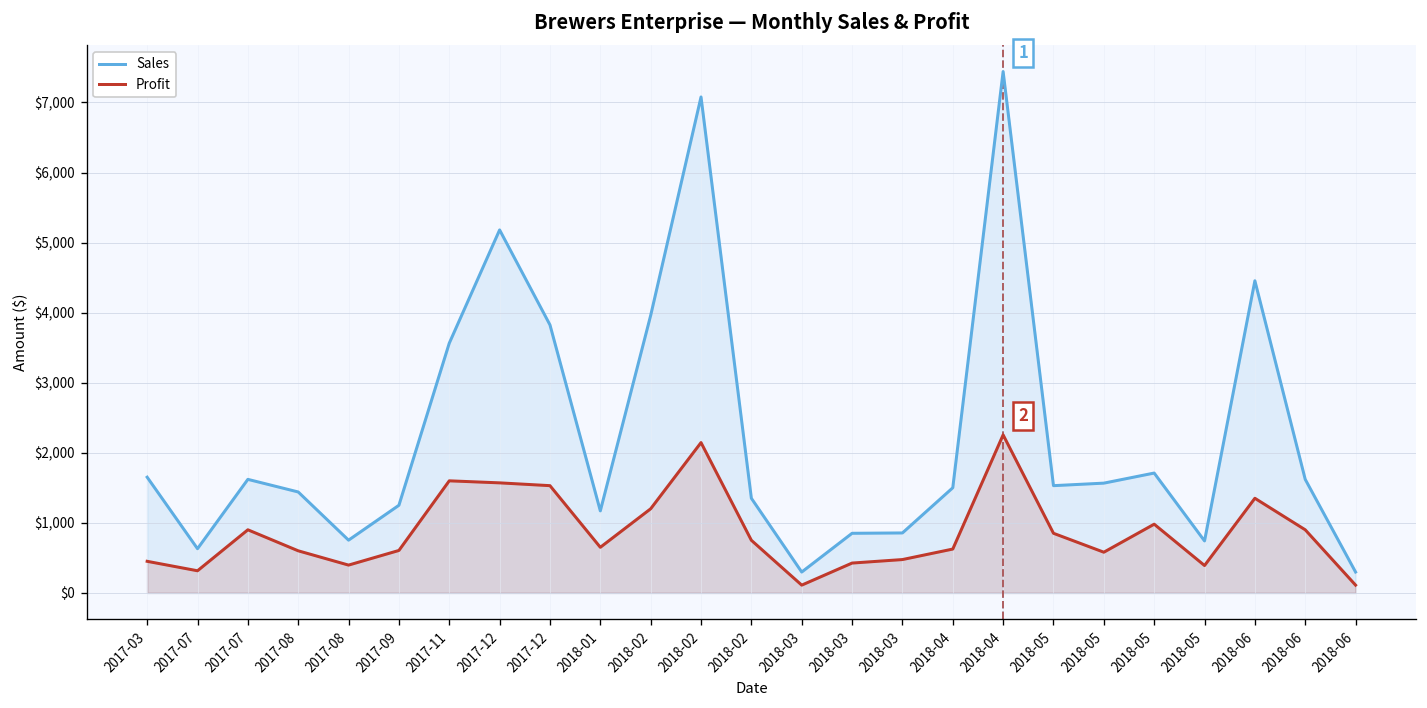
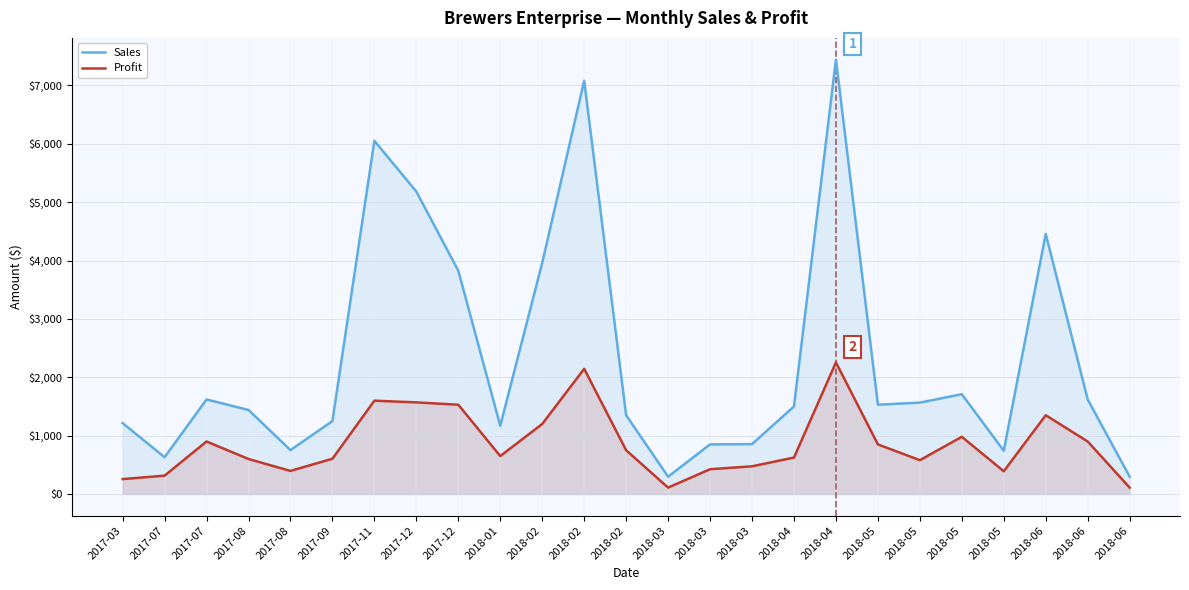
Sales, 2017-03: $1,700 -> $1,200
Profit, 2017-03: $500 -> $300
Sales, 2017-11: $3,600 -> $6,100
